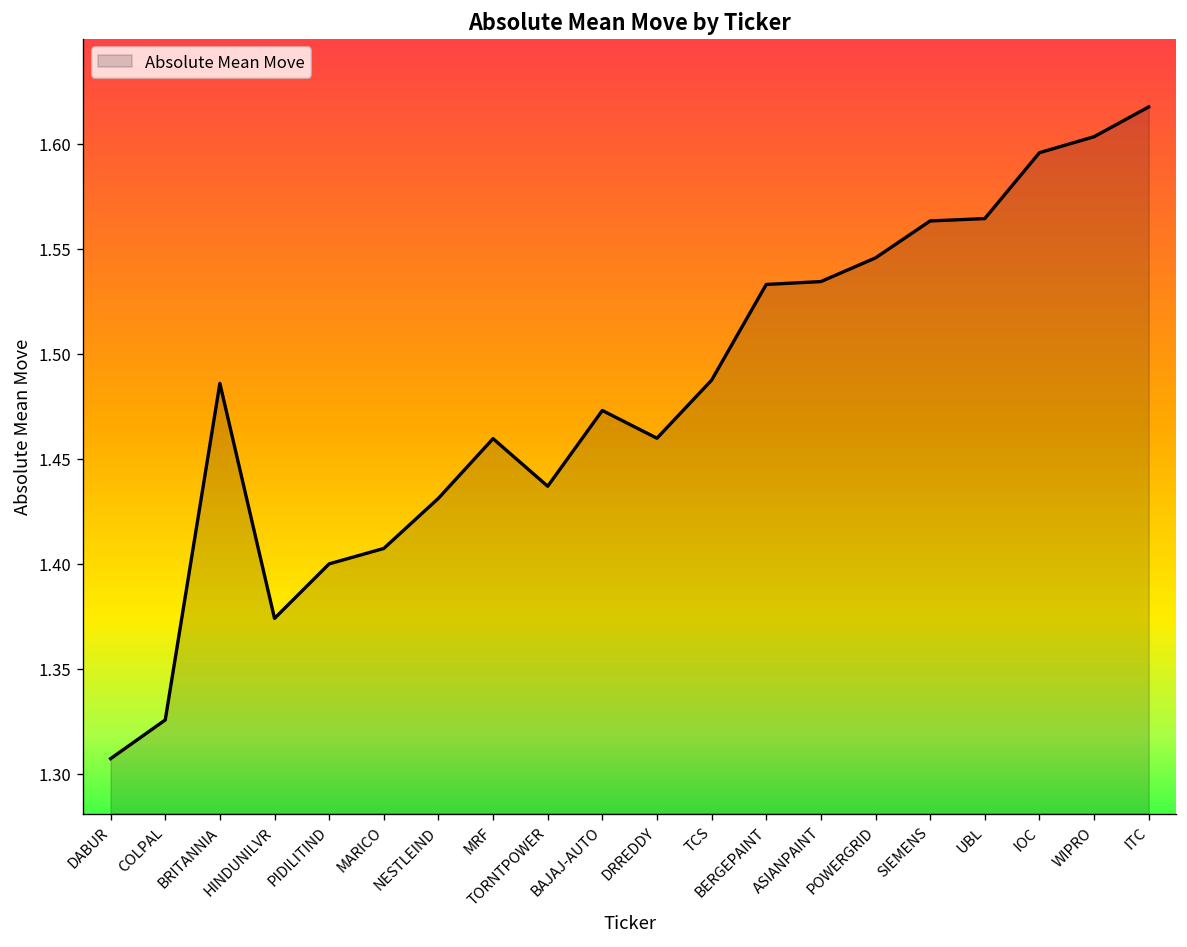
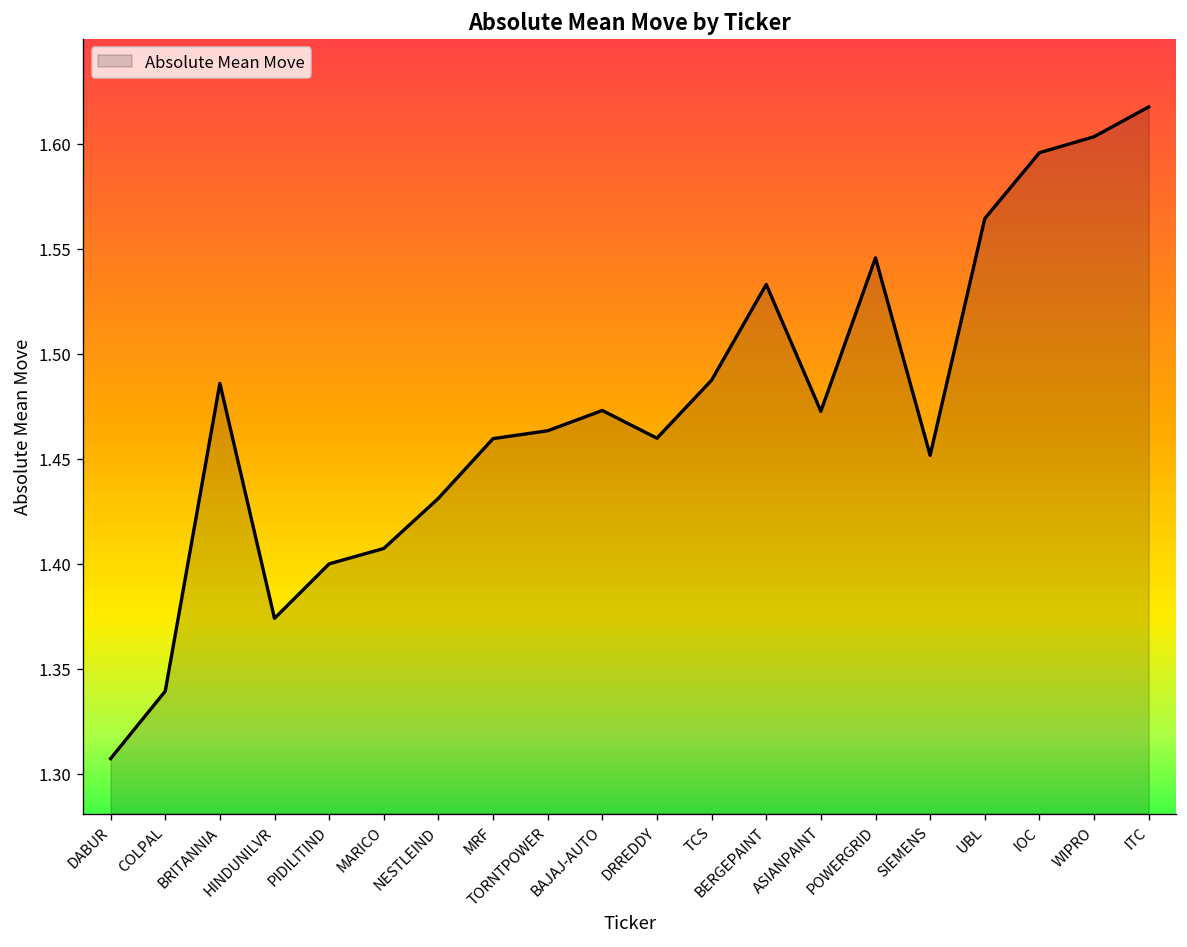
COLPAL: 1.326 -> 1.339
TORNTPOWER: 1.437 -> 1.463
ASIANPAINT: 1.534 -> 1.473
SIEMENS: 1.563 -> 1.452
